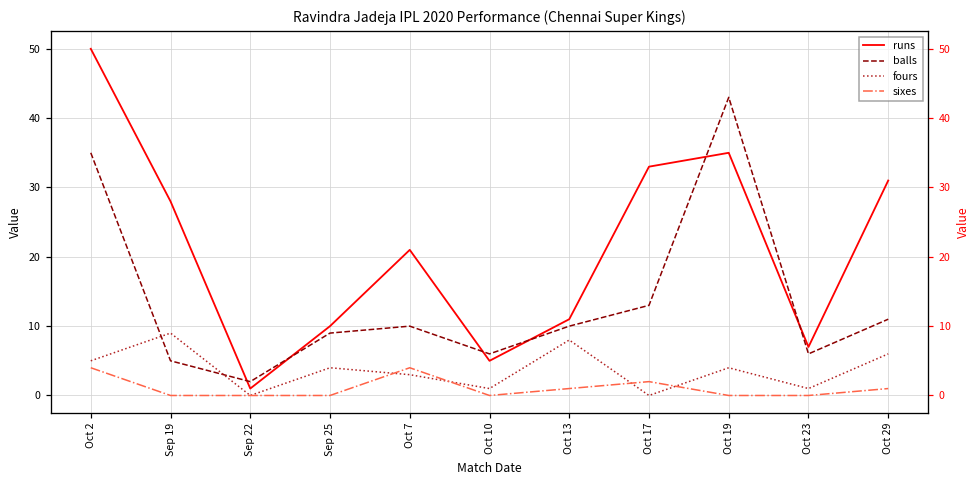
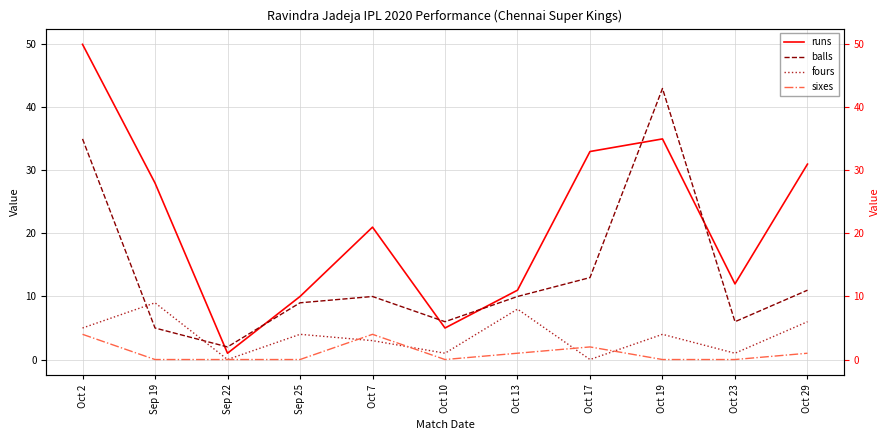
runs, Oct 23: 7 -> 12
